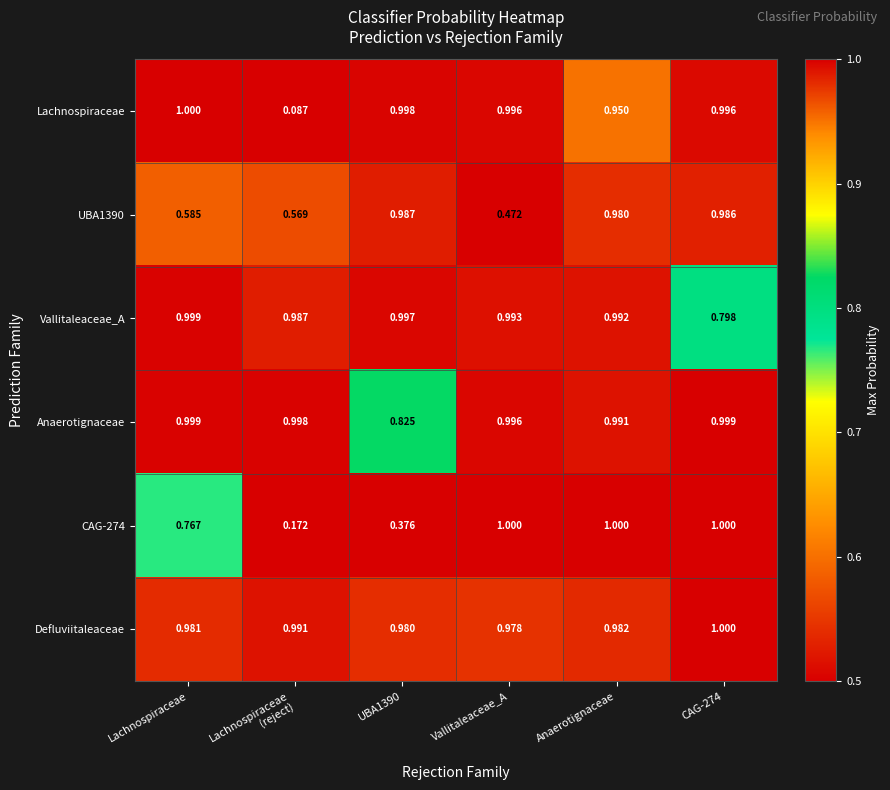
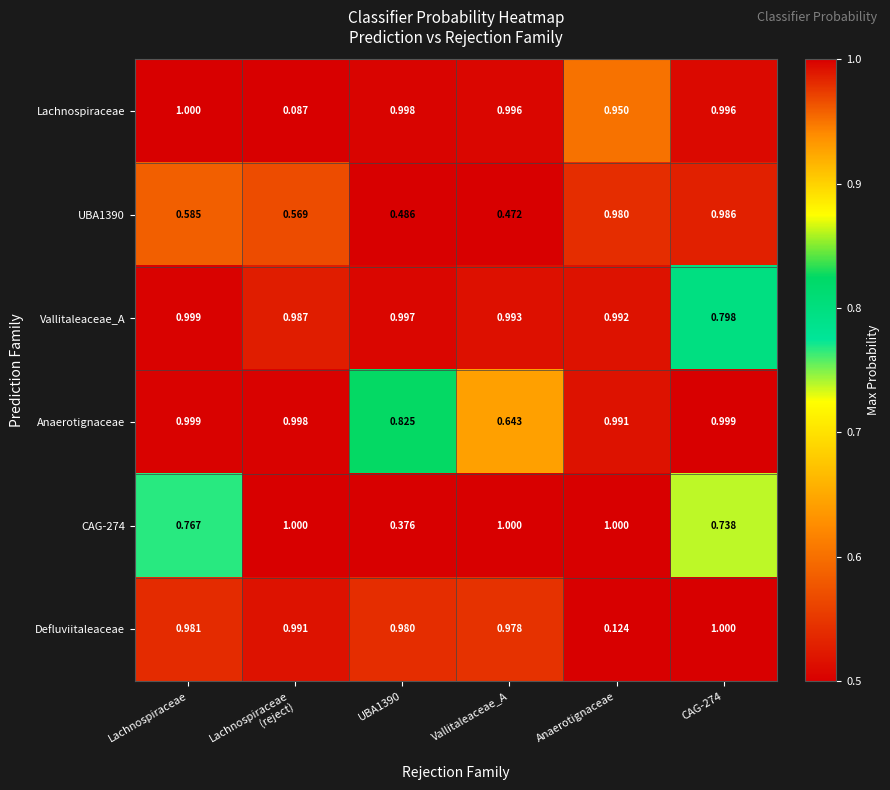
UBA1390, UBA1390: 0.987 -> 0.486
Anaerotignaceae, Vallitaleaceae_A: 0.996 -> 0.643
CAG-274, Lachnospiraceae (reject): 0.172 -> 1.000
CAG-274, CAG-274: 1.000 -> 0.738
Defluviitaleaceae, Anaerotignaceae: 0.982 -> 0.124
